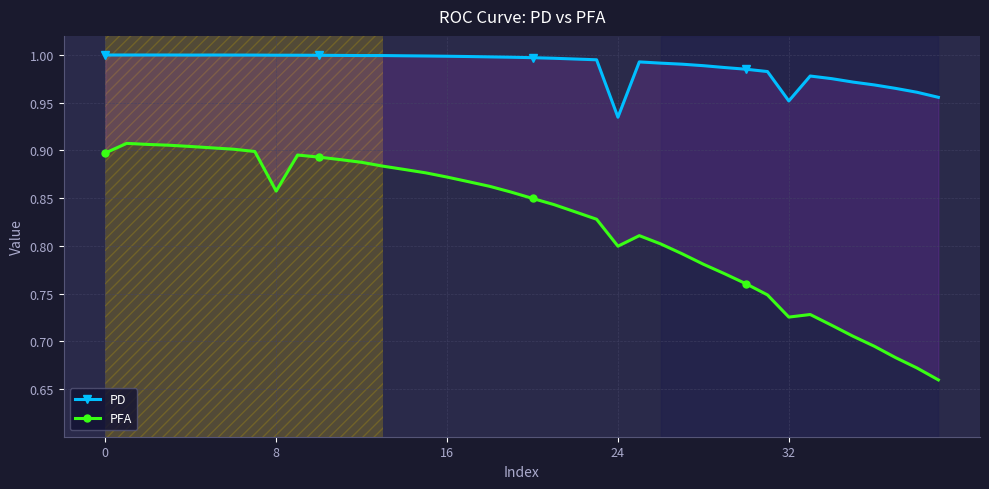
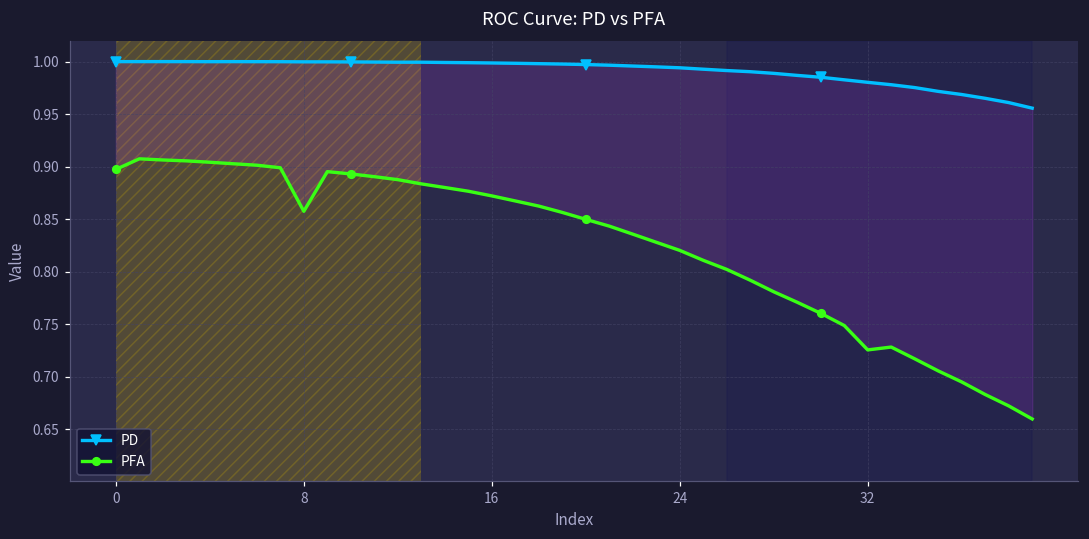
PD, 24: 0.93 -> 0.99
PFA, 24: 0.80 -> 0.82
PD, 32: 0.95 -> 0.98
